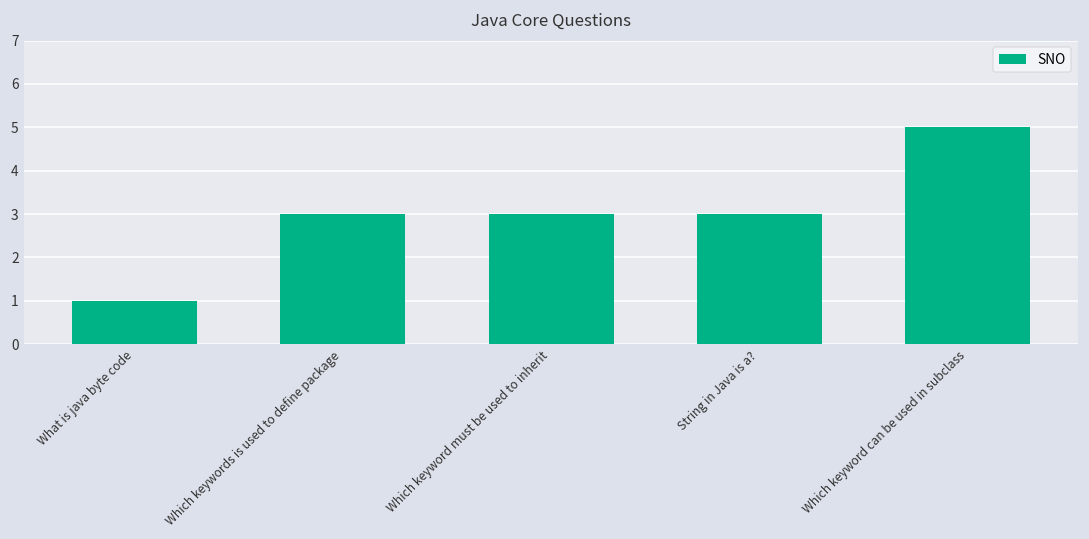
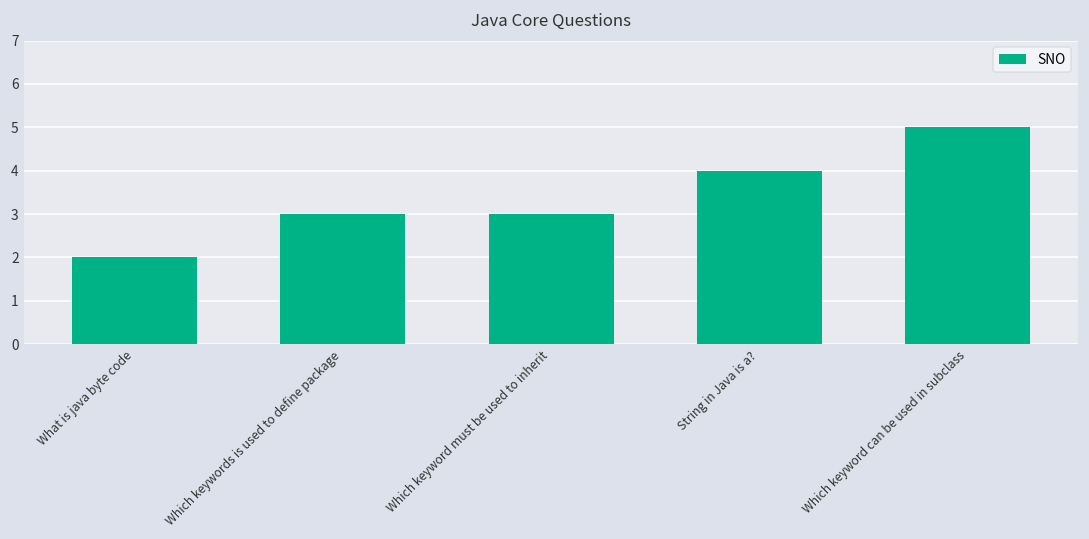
What is java byte code: 1 -> 2
String in Java is a?: 3 -> 4
